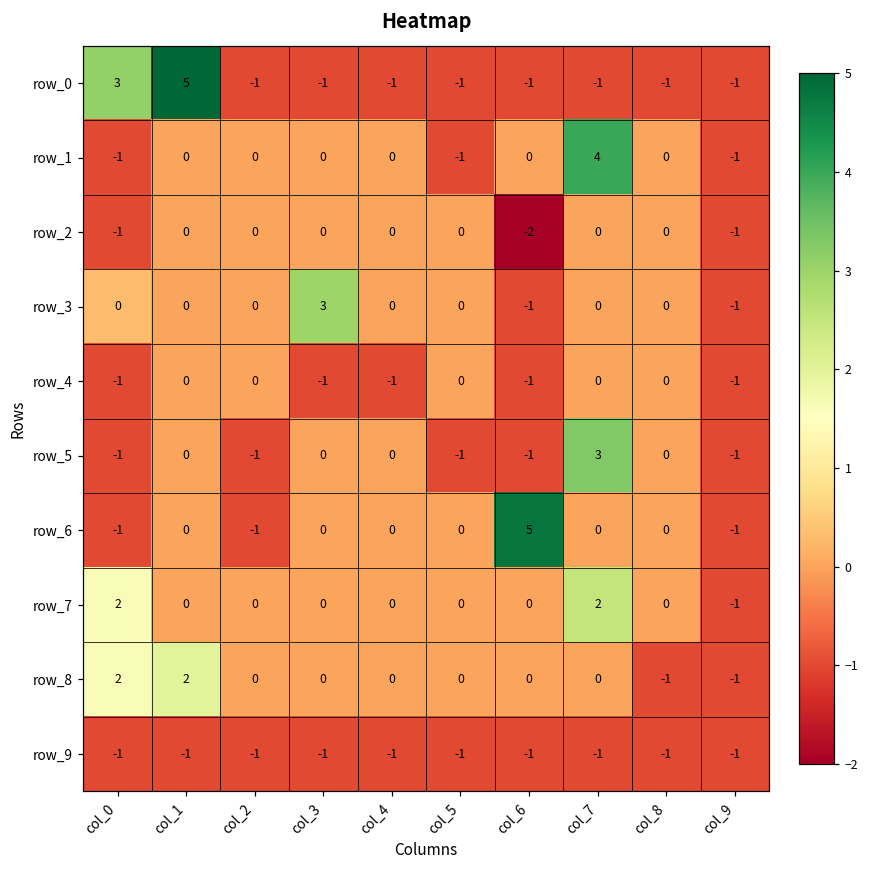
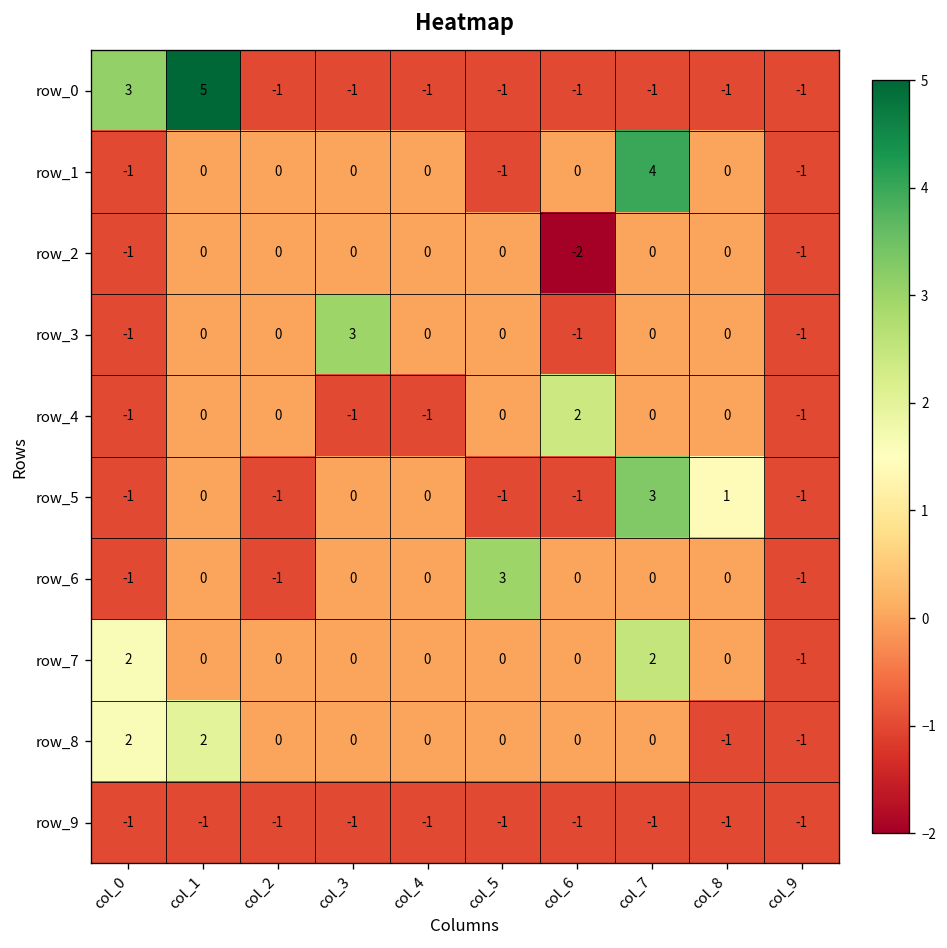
row_3, col_0: 0 -> -1
row_4, col_6: -1 -> 2
row_5, col_8: 0 -> 1
row_6, col_5: 0 -> 3
row_6, col_6: 5 -> 0
